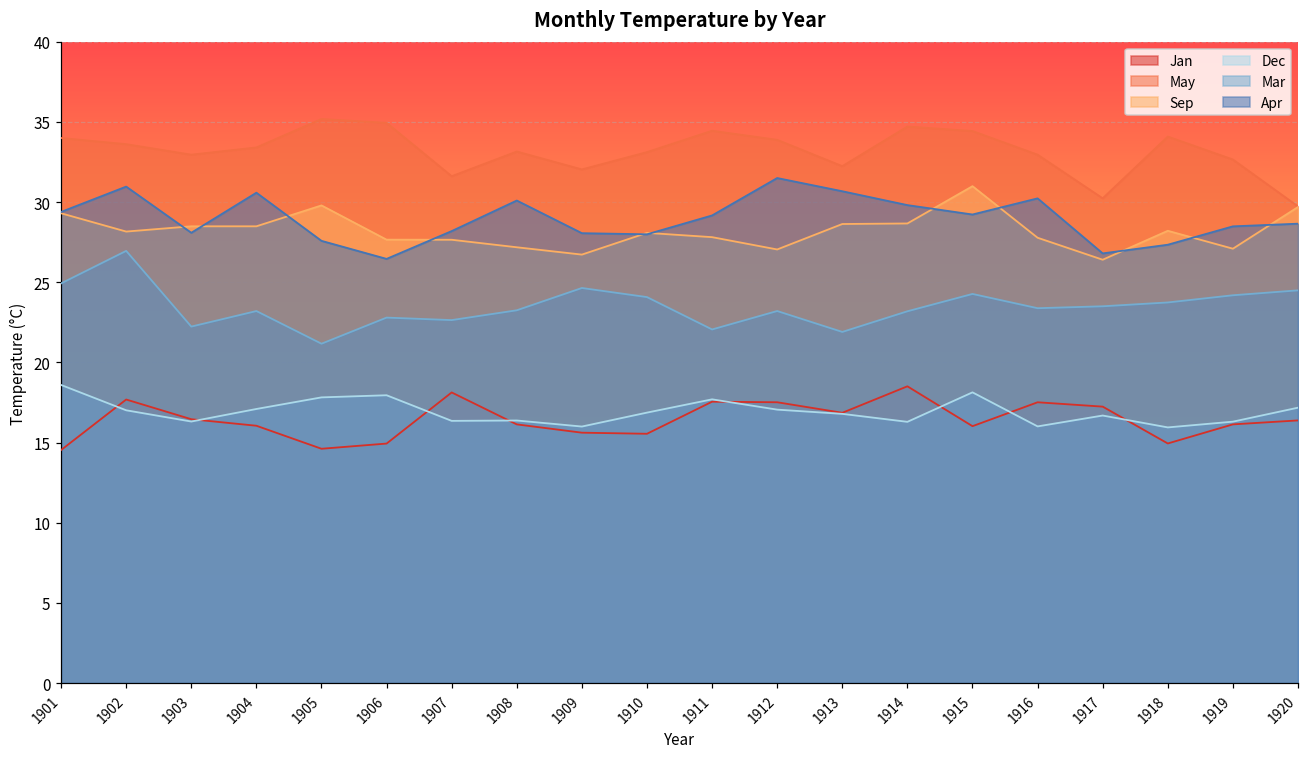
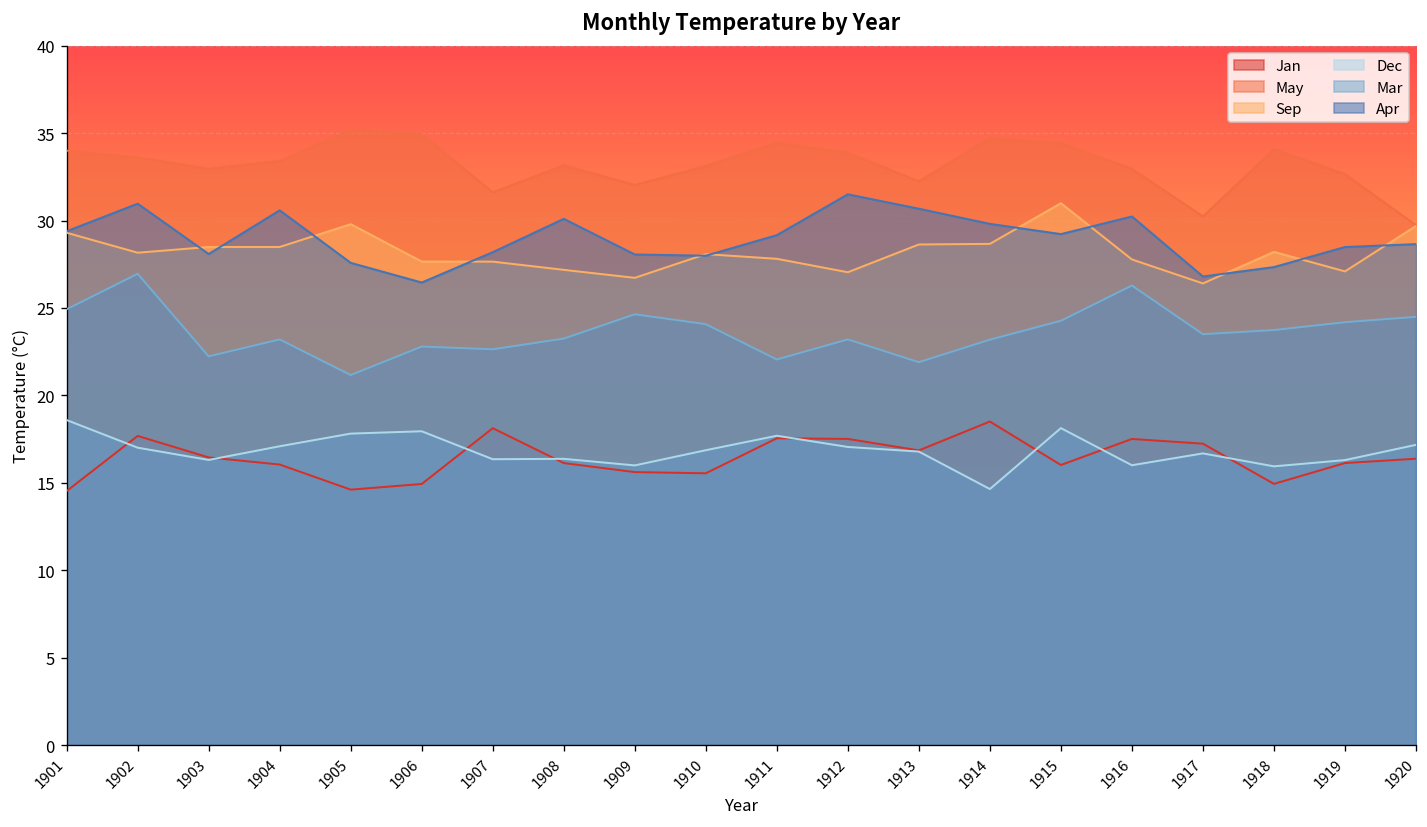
Dec, 1914: 16.3 -> 14.6
Mar, 1916: 23.4 -> 26.3
